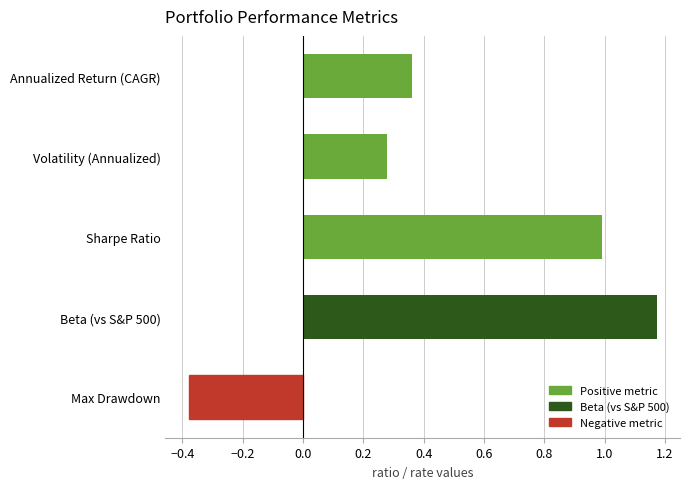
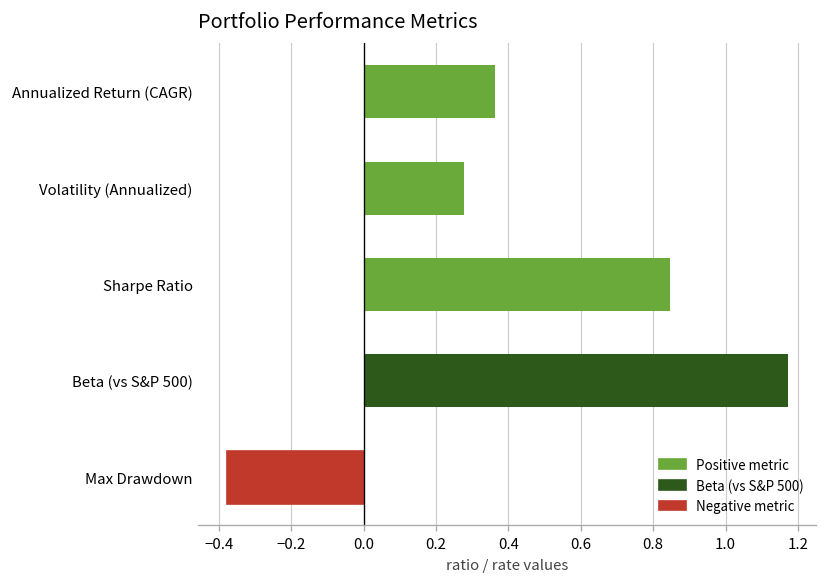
Sharpe Ratio: 0.99 -> 0.85
